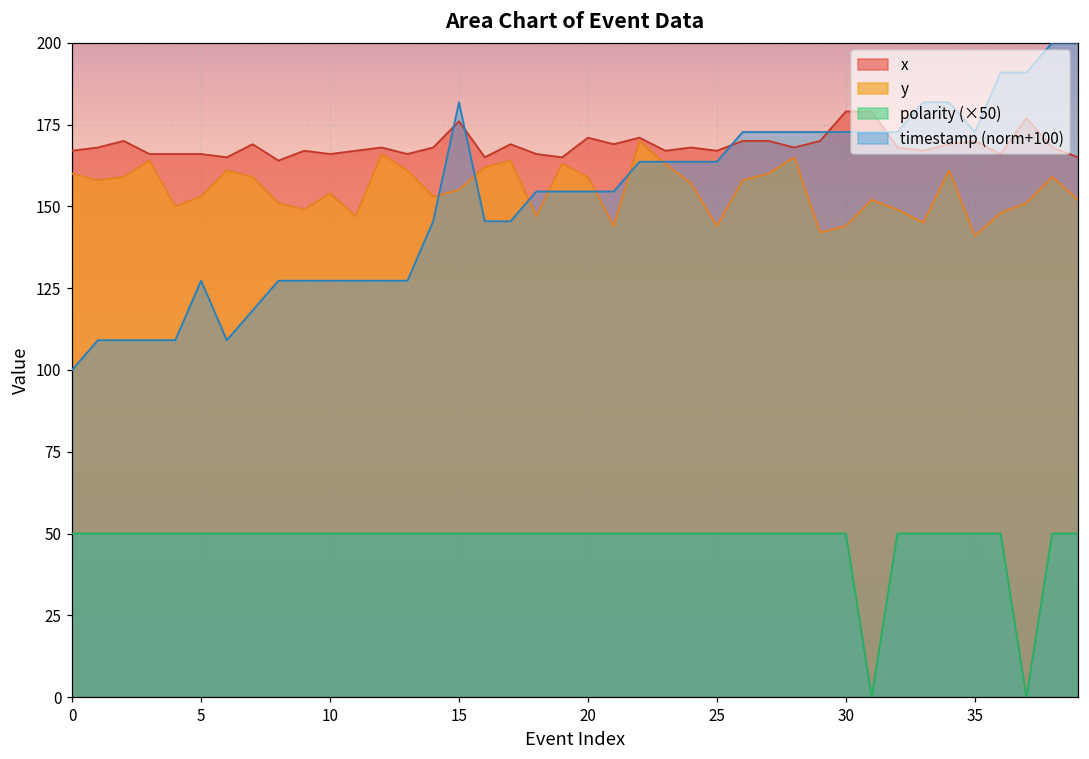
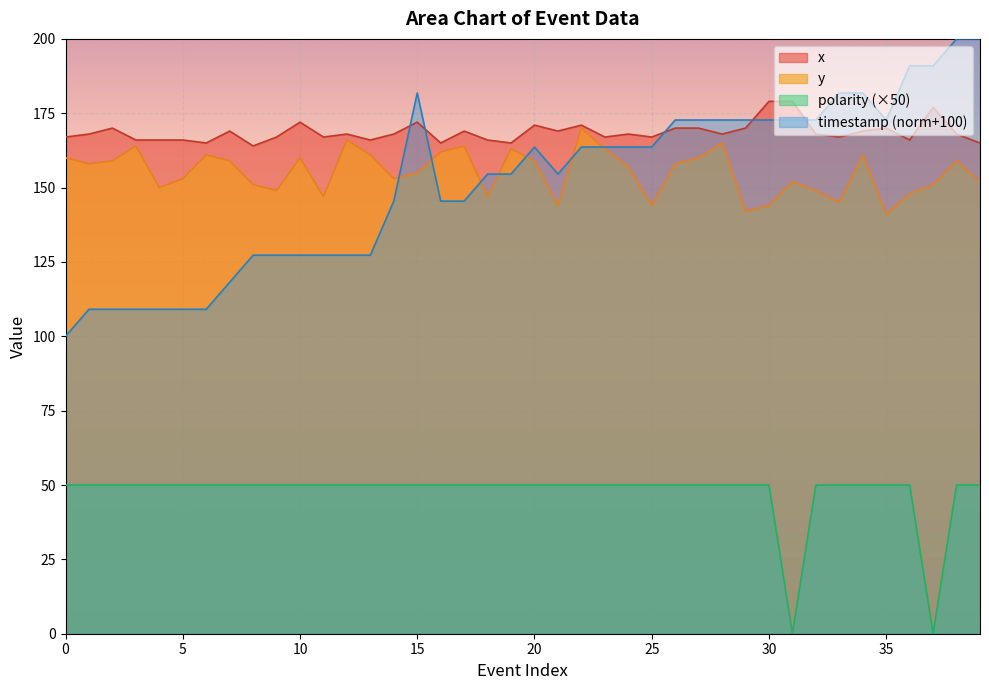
timestamp (norm+100), 5: 127 -> 109
x, 10: 166 -> 172
y, 10: 154 -> 160
x, 15: 176 -> 172
timestamp (norm+100), 20: 155 -> 164
